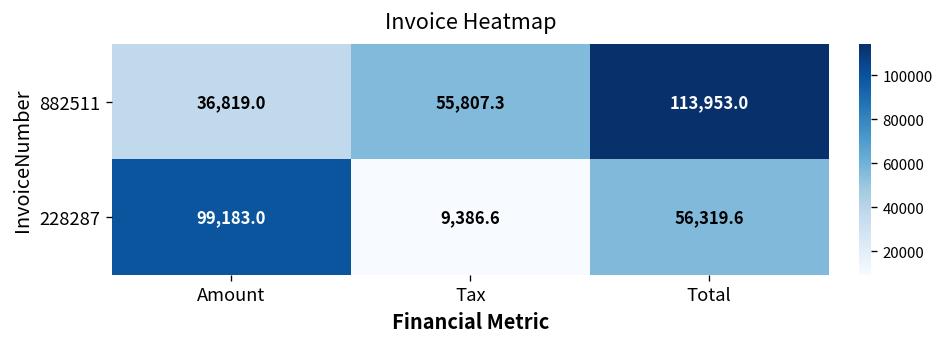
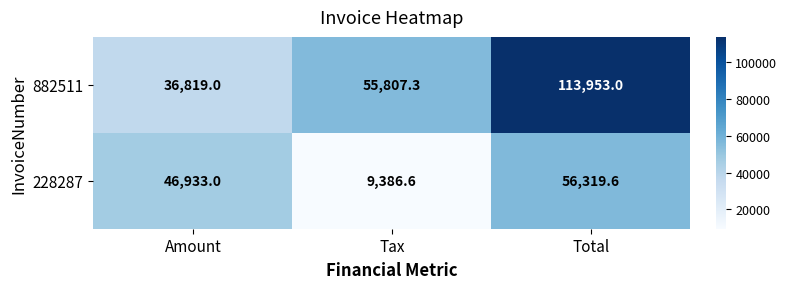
228287, Amount: 99,183.0 -> 46,933.0
